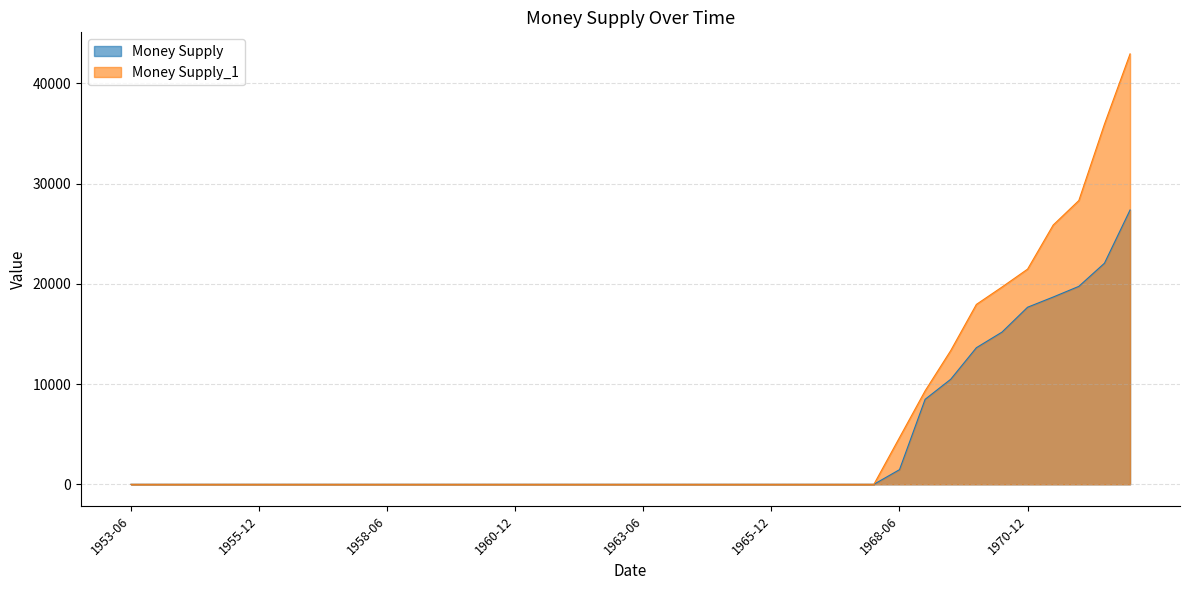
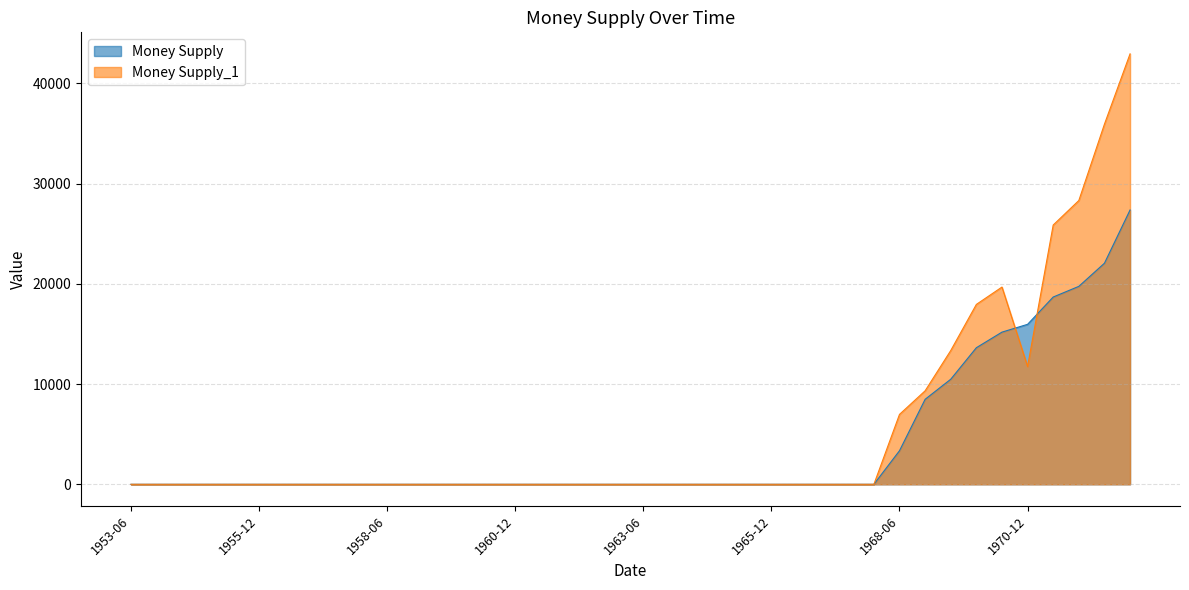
Money Supply, 1968-06: 1500 -> 3400
Money Supply_1, 1968-06: 4700 -> 7000
Money Supply, 1970-12: 17700 -> 16000
Money Supply_1, 1970-12: 21500 -> 11800
